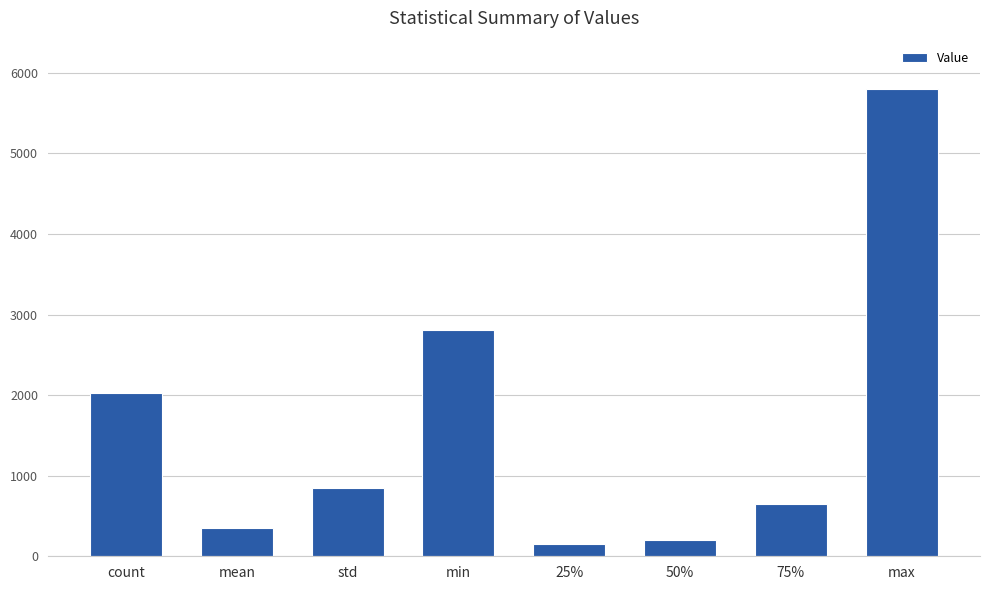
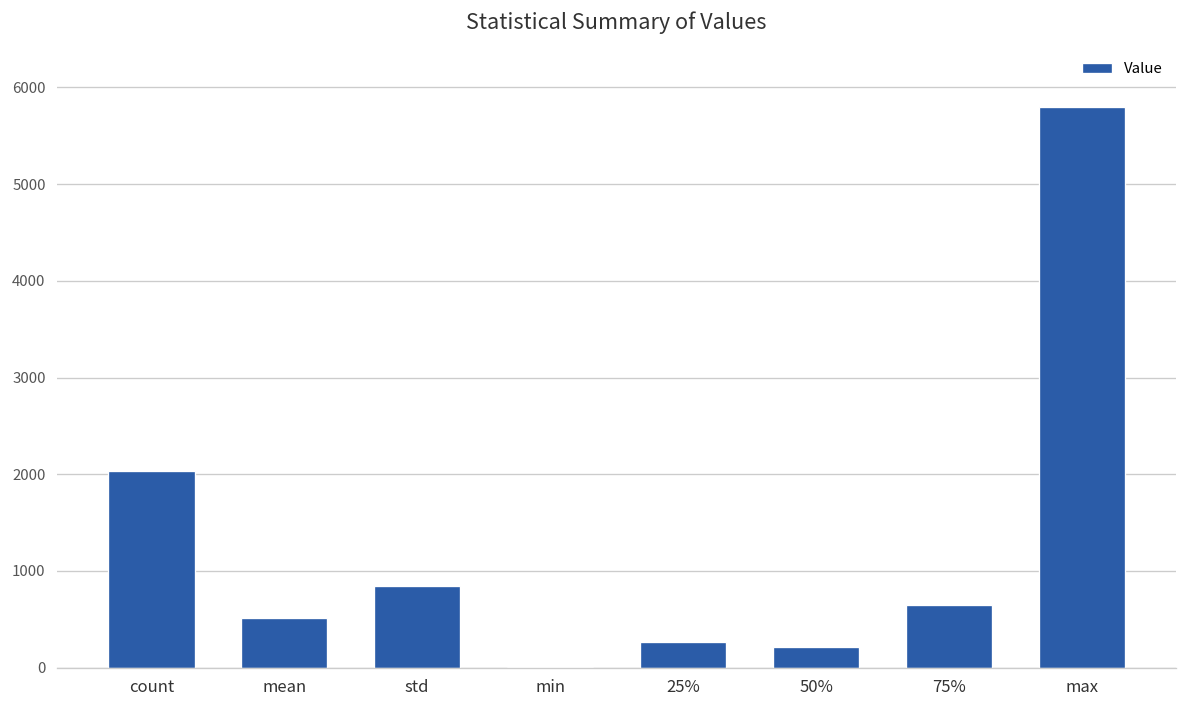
mean: 400 -> 500
min: 2800 -> 0
25%: 100 -> 300
